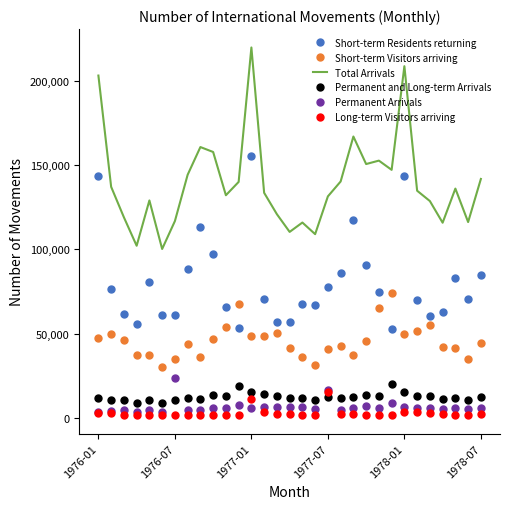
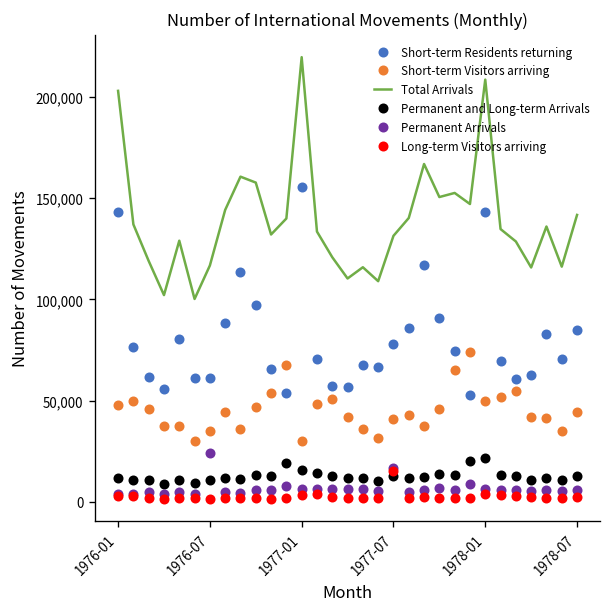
Short-term Visitors arriving, 1977-01: 49,000 -> 30,000
Long-term Visitors arriving, 1977-01: 11,000 -> 4,000
Permanent and Long-term Arrivals, 1978-01: 15,000 -> 22,000
